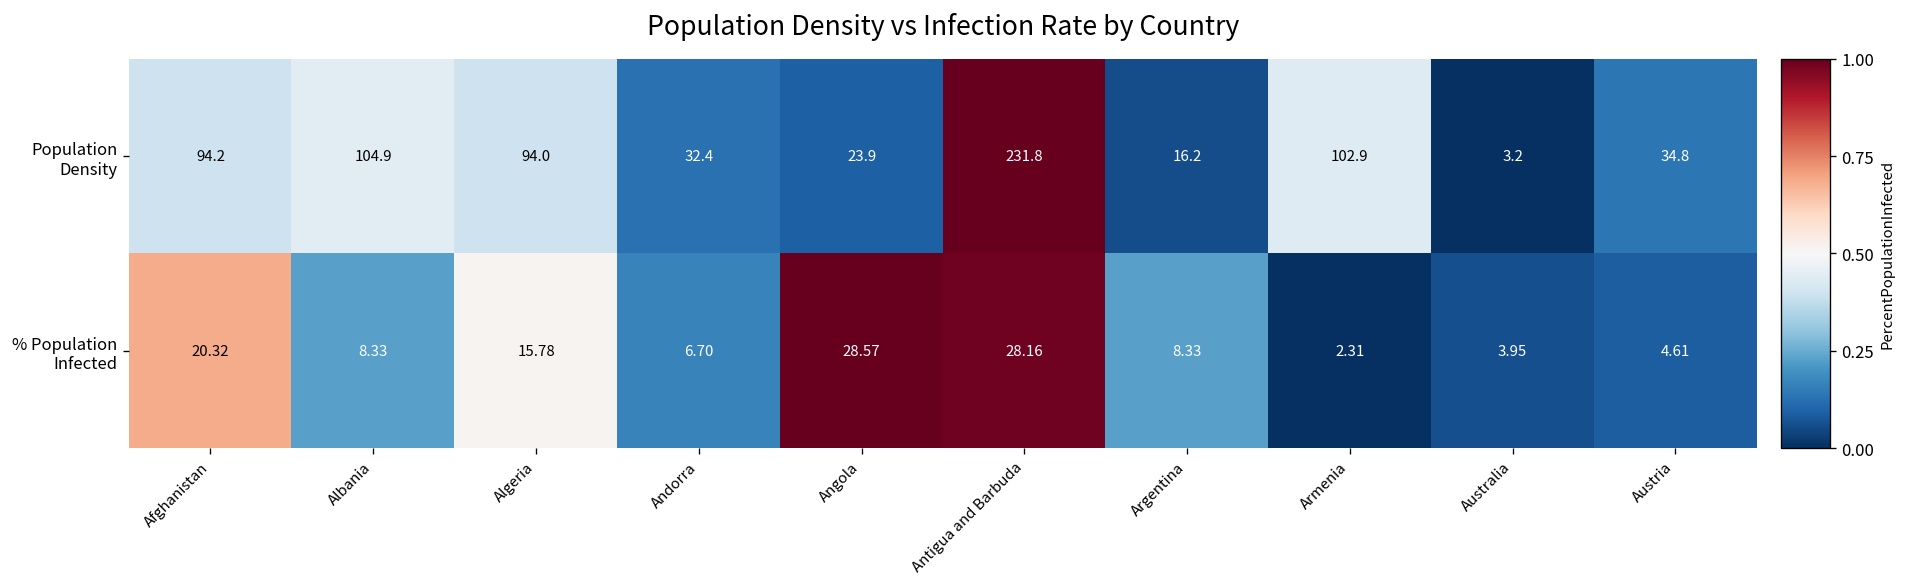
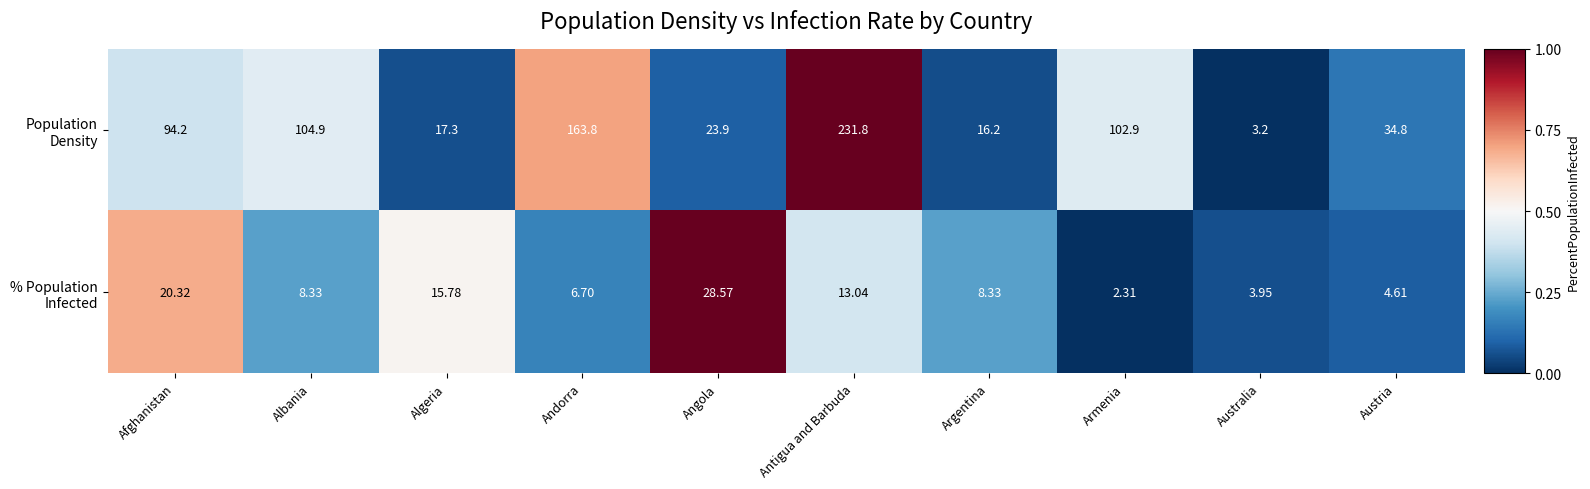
Population Density, Algeria: 94.0 -> 17.3
Population Density, Andorra: 32.4 -> 163.8
% Population Infected, Antigua and Barbuda: 28.16 -> 13.04
